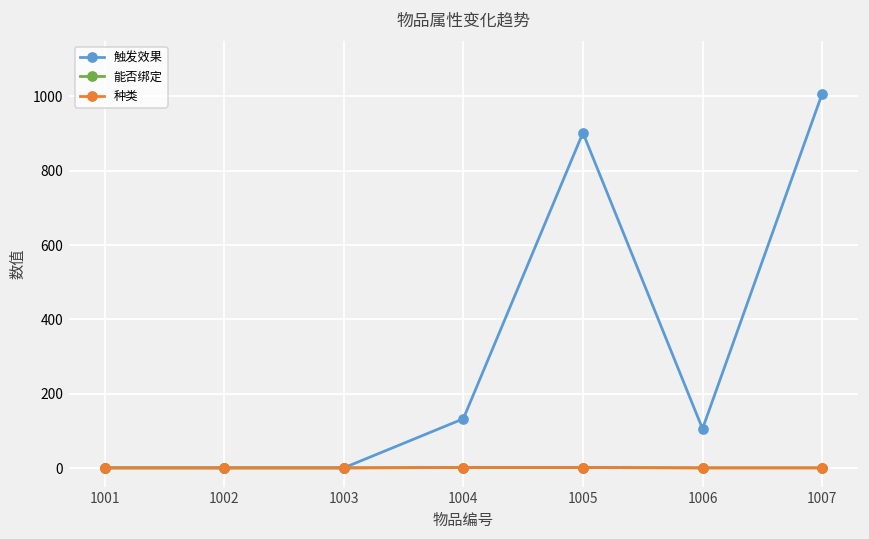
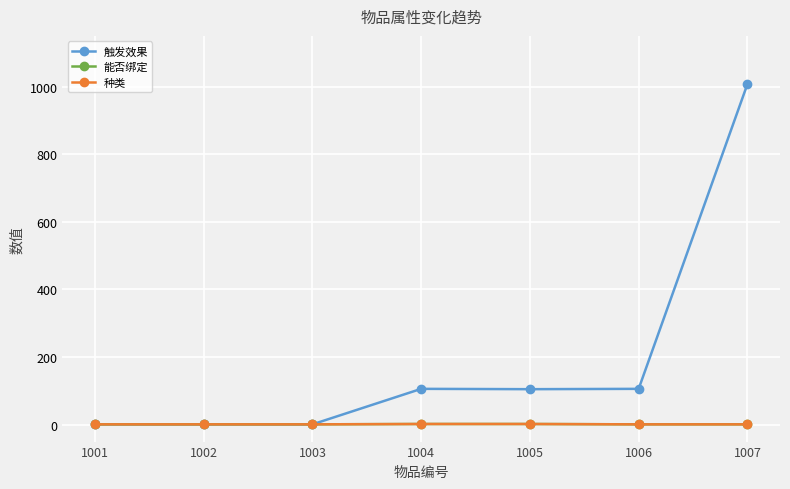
触发效果, 1004: 130 -> 110
触发效果, 1005: 900 -> 110
